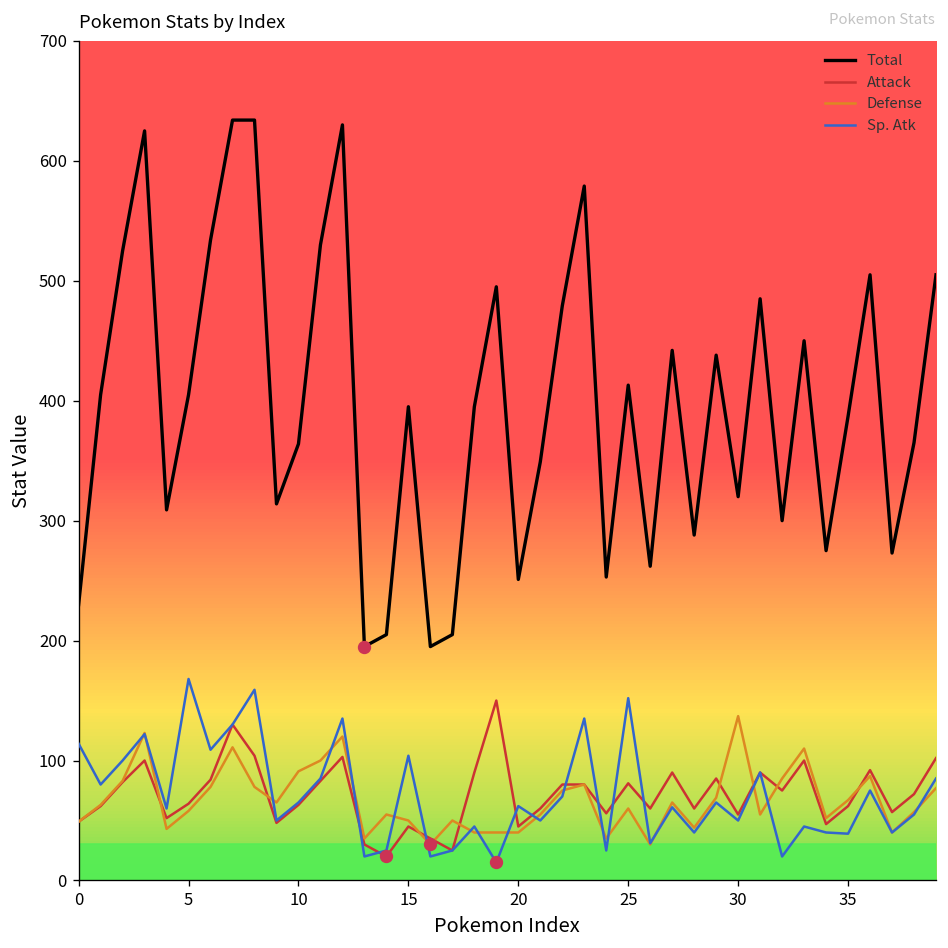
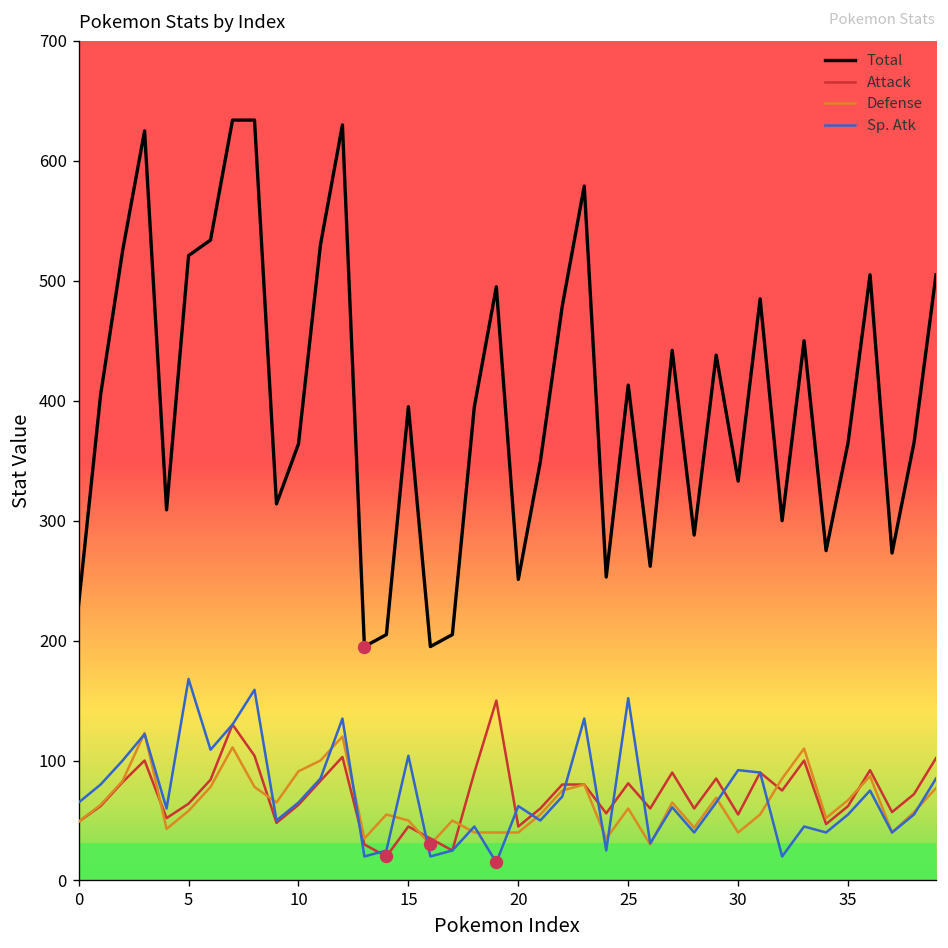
Sp. Atk, 0: 110 -> 70
Total, 5: 410 -> 520
Total, 30: 320 -> 330
Defense, 30: 140 -> 40
Sp. Atk, 30: 50 -> 90
Total, 35: 390 -> 370
Sp. Atk, 35: 40 -> 60
